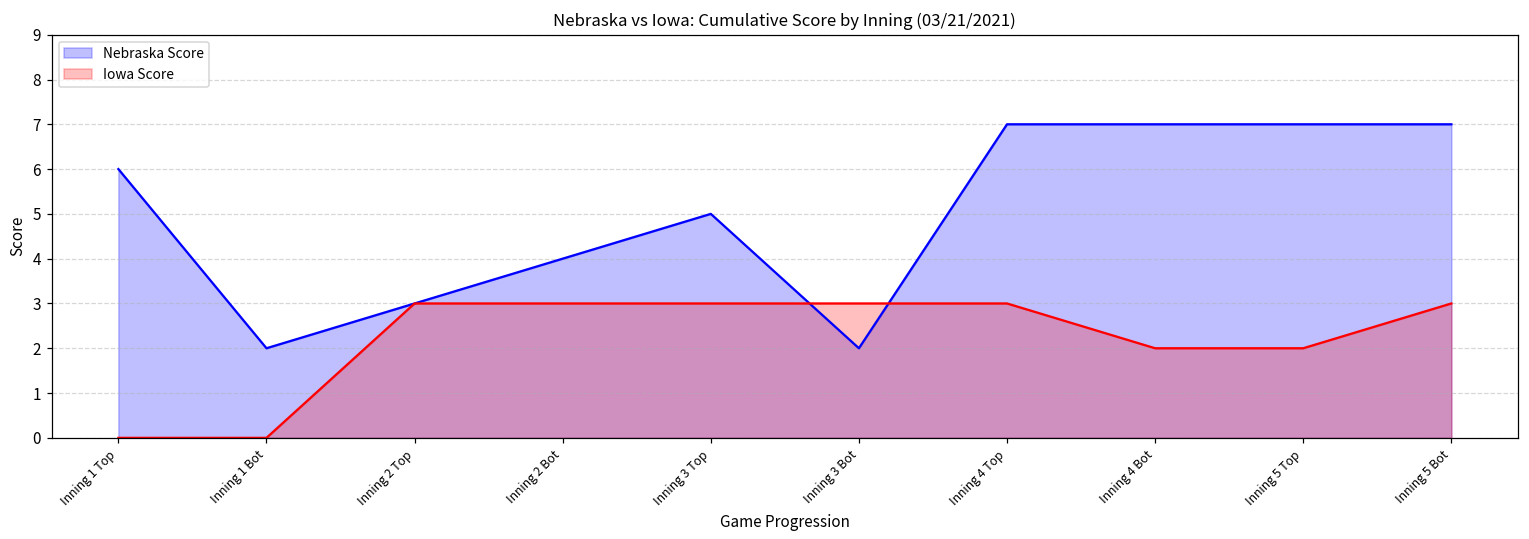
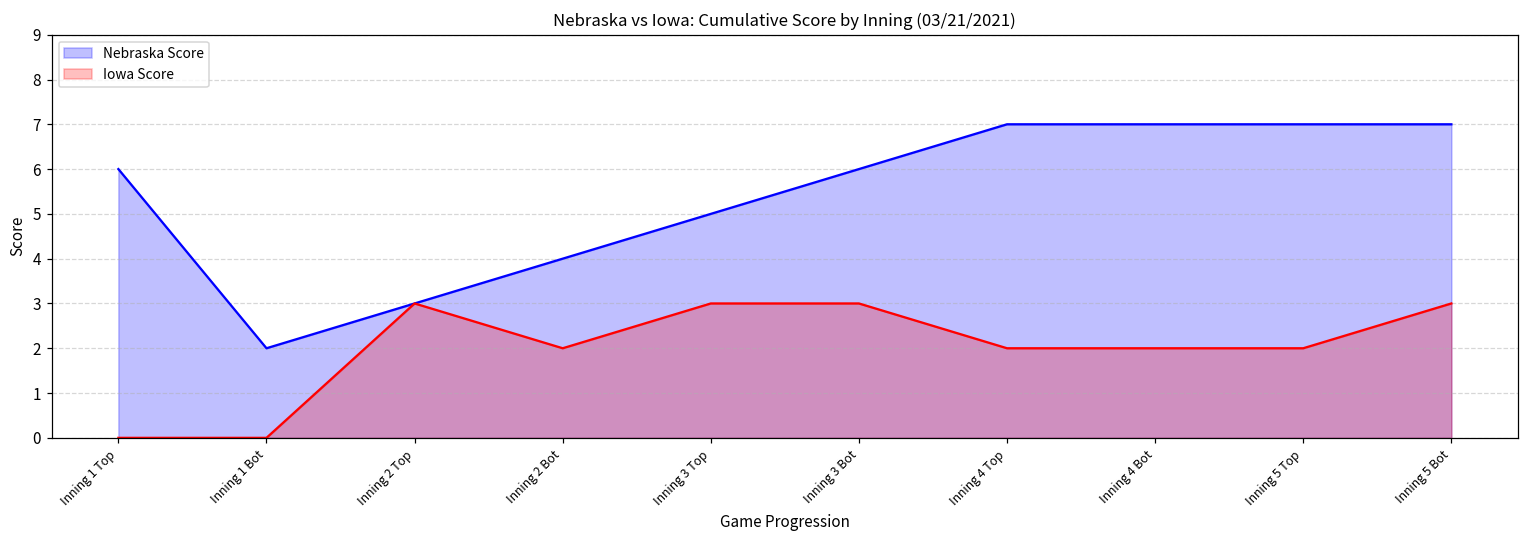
Iowa Score, Inning 2 Bot: 3 -> 2
Nebraska Score, Inning 3 Bot: 2 -> 6
Iowa Score, Inning 4 Top: 3 -> 2
